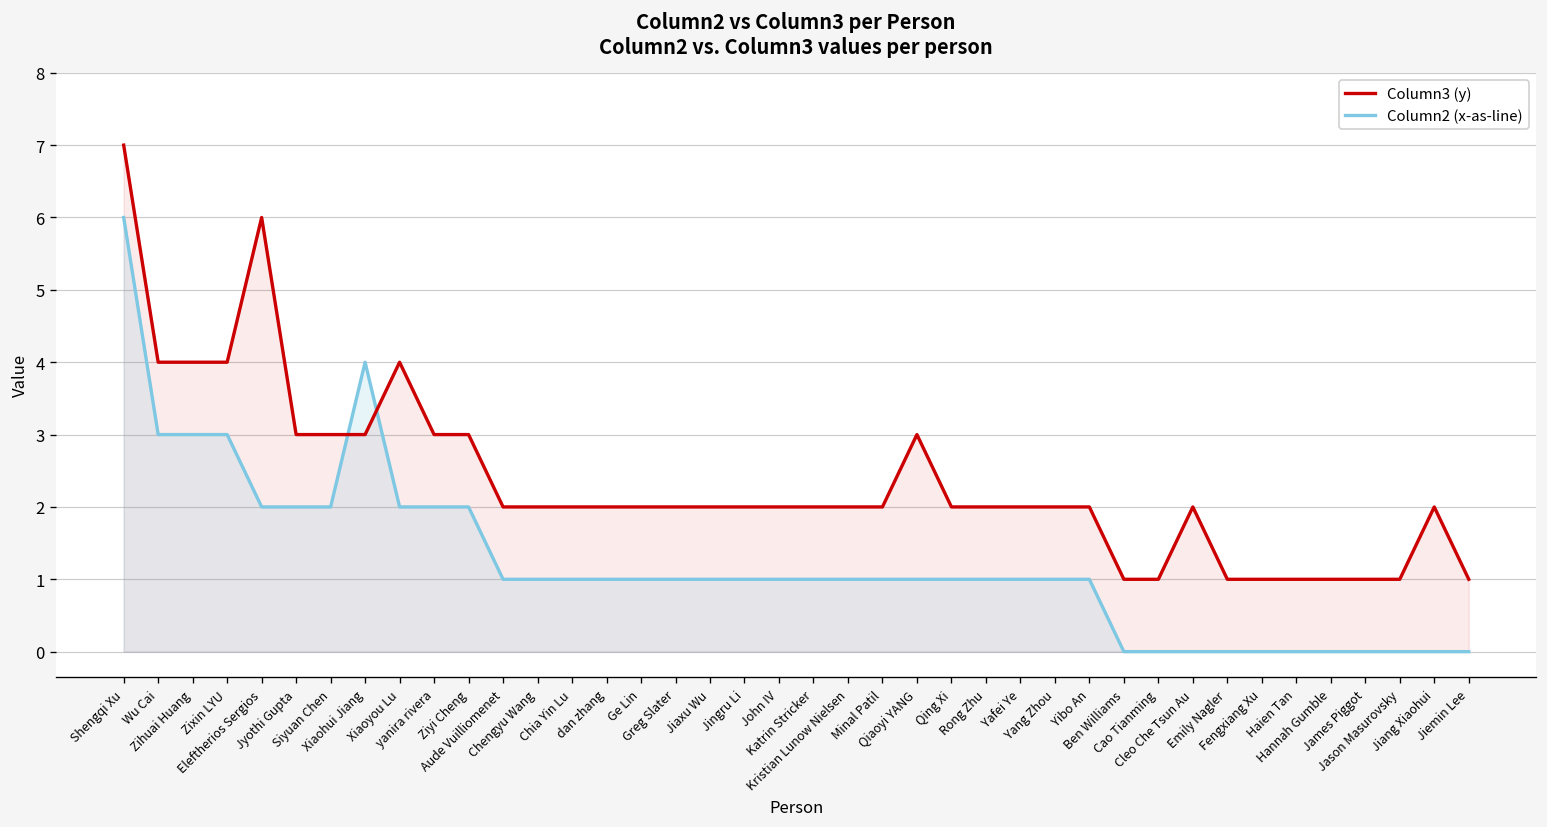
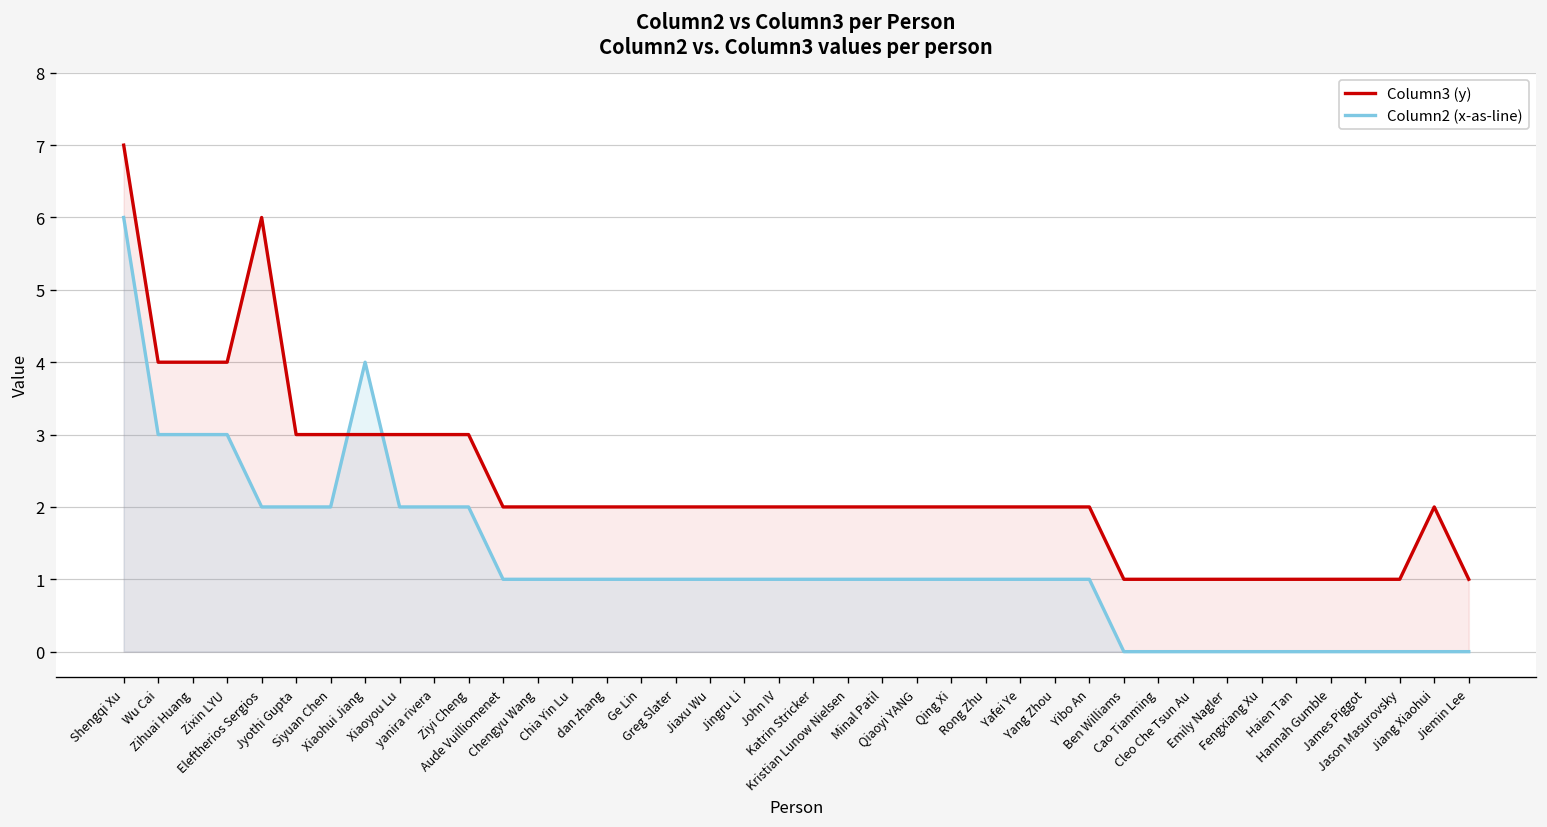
Column3 (y), Xiaoyou Lu: 4 -> 3
Column3 (y), Qiaoyi YANG: 3 -> 2
Column3 (y), Cleo Che Tsun Au: 2 -> 1
